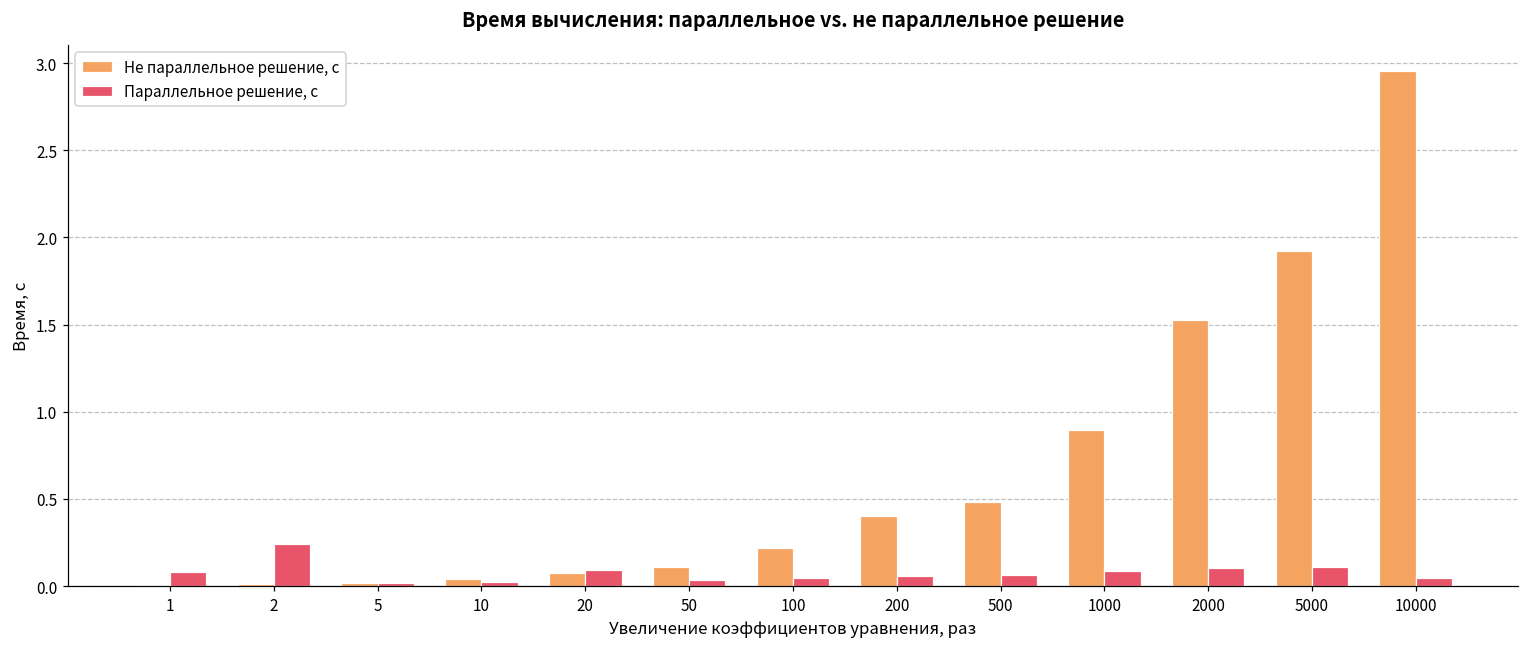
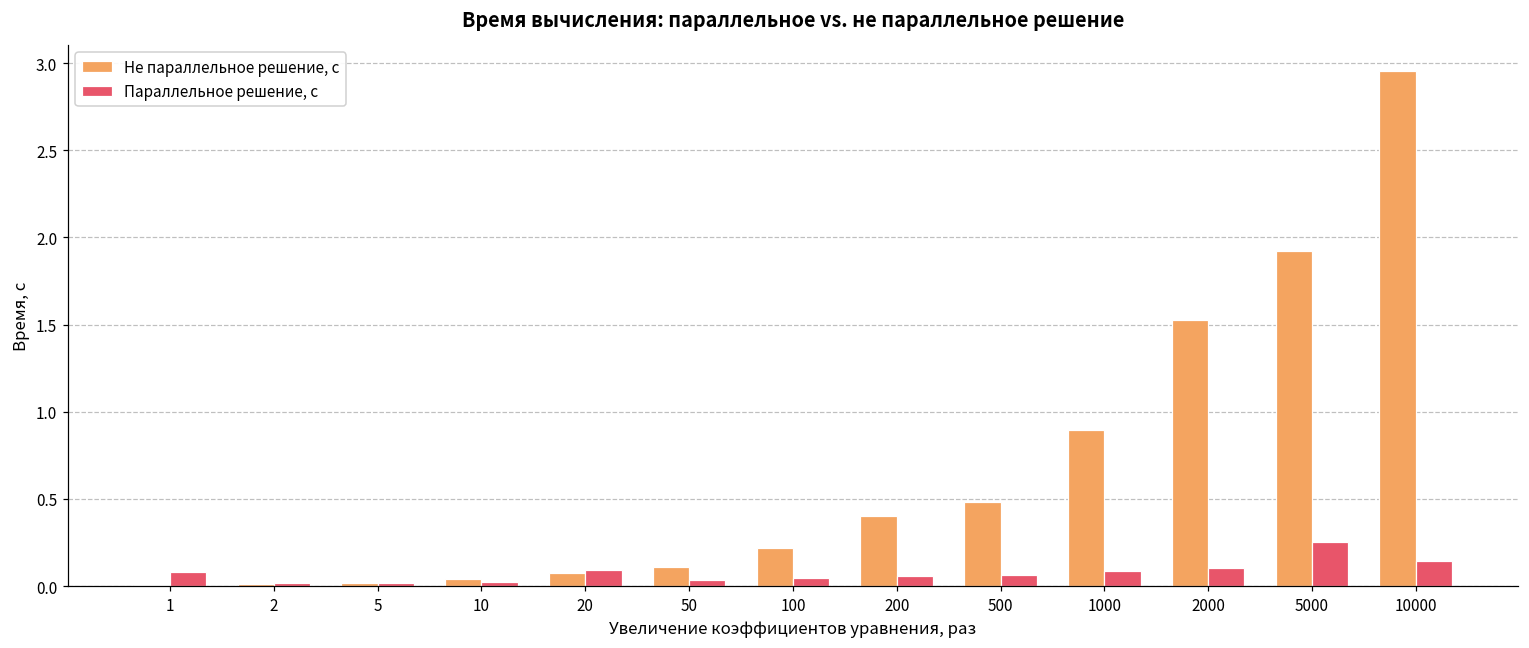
Параллельное решение, с, 2: 0.24 -> 0.02
Параллельное решение, с, 5000: 0.11 -> 0.25
Параллельное решение, с, 10000: 0.04 -> 0.14
